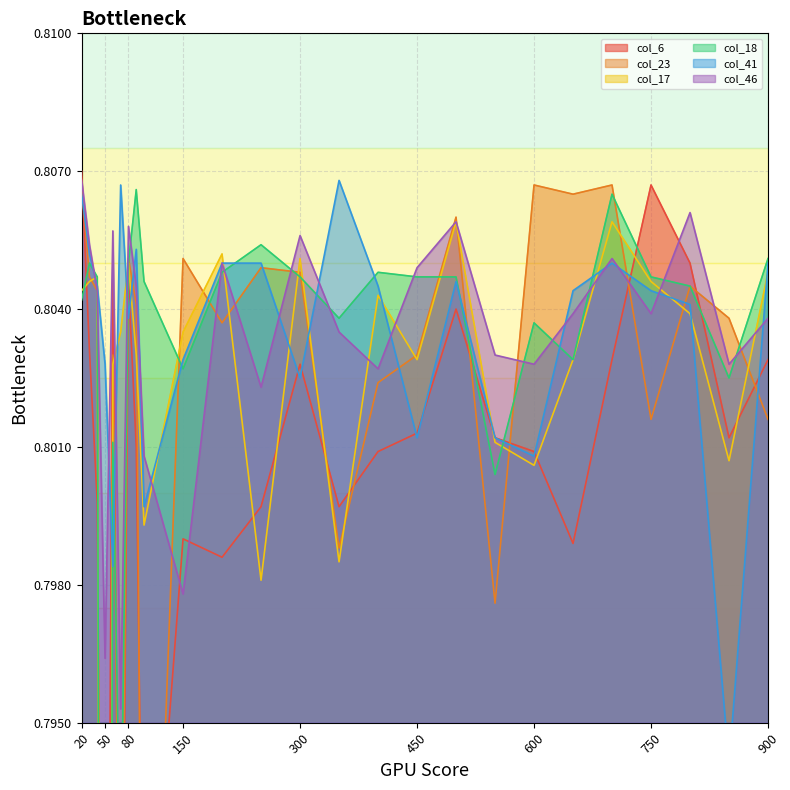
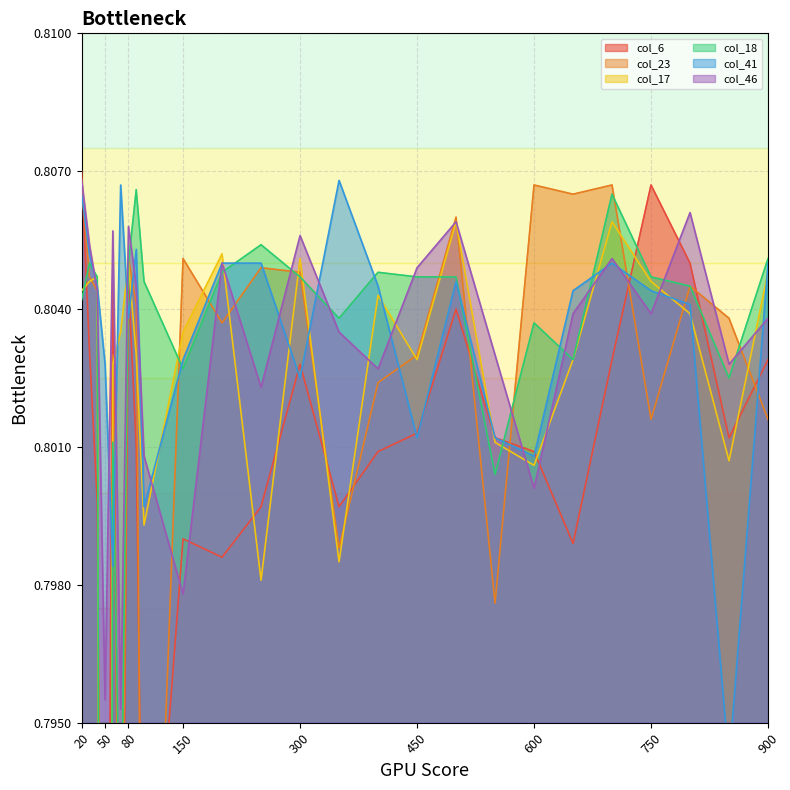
col_46, 50: 0.7964 -> 0.7955
col_46, 600: 0.8028 -> 0.8001
